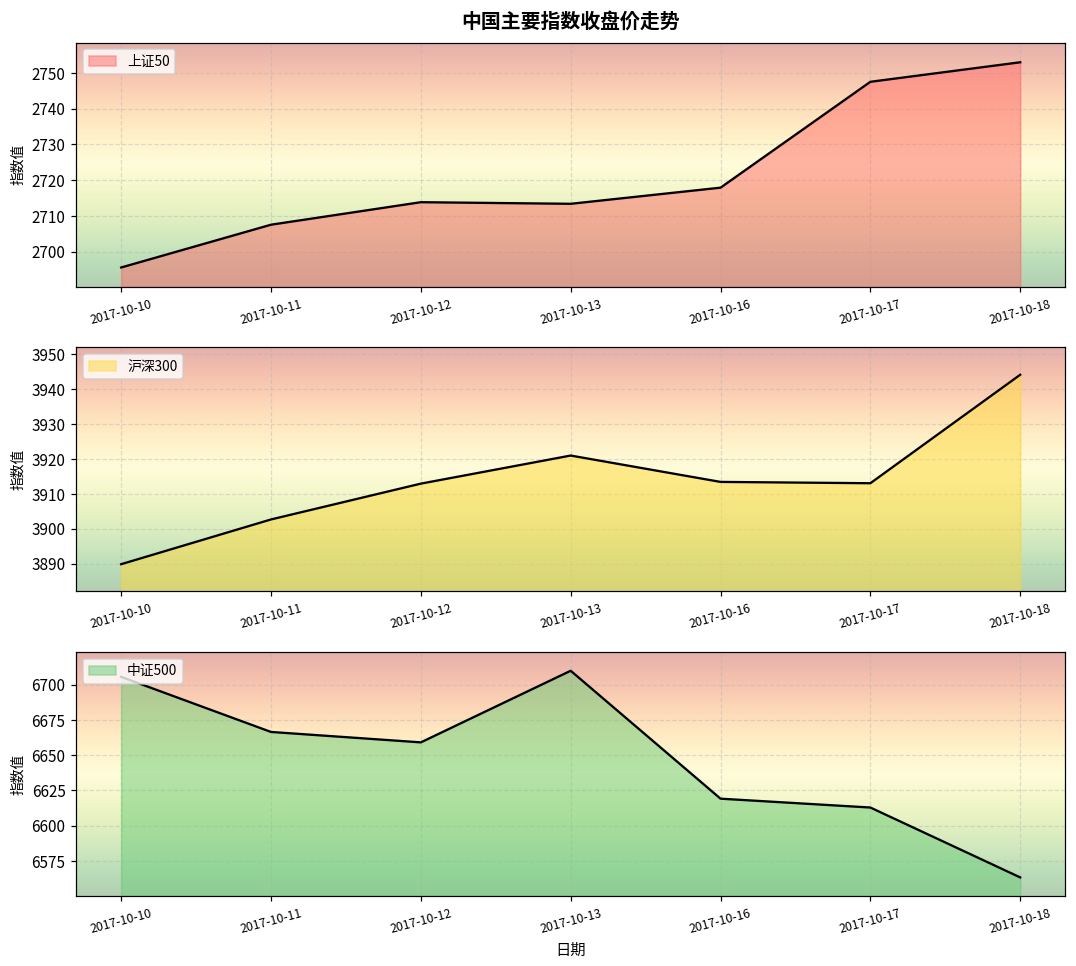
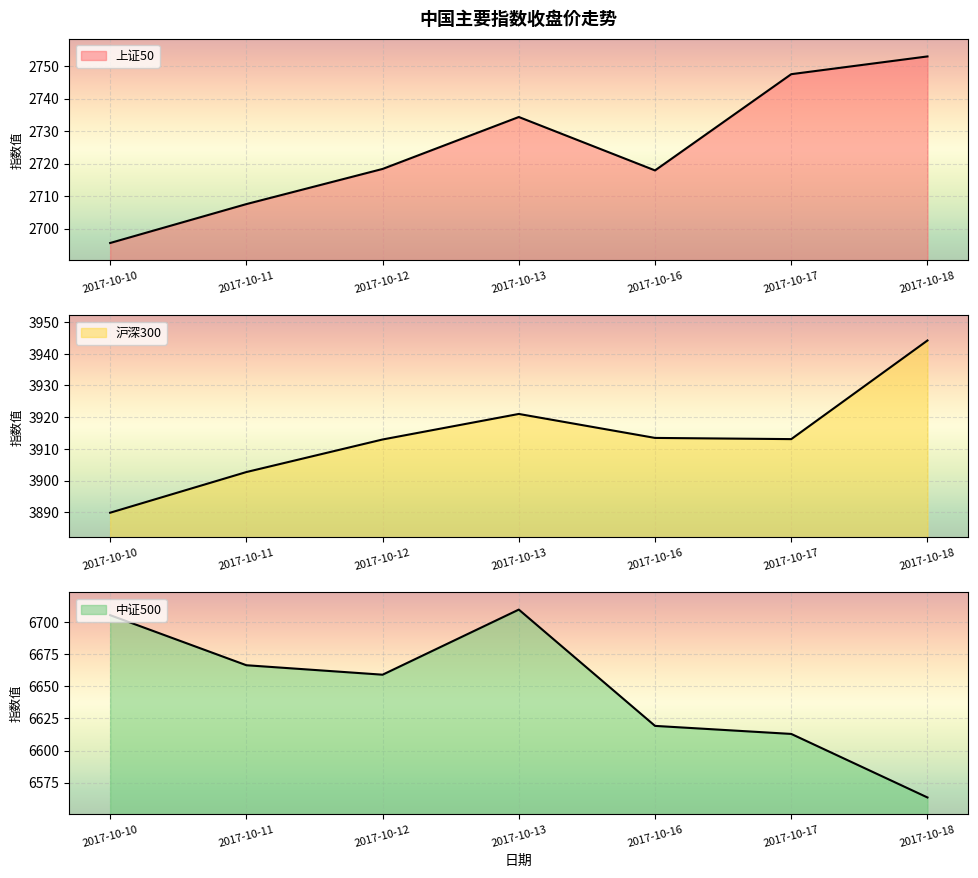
中国主要指数收盘价走势, 2017-10-12: 2714 -> 2718
中国主要指数收盘价走势, 2017-10-13: 2713 -> 2734
